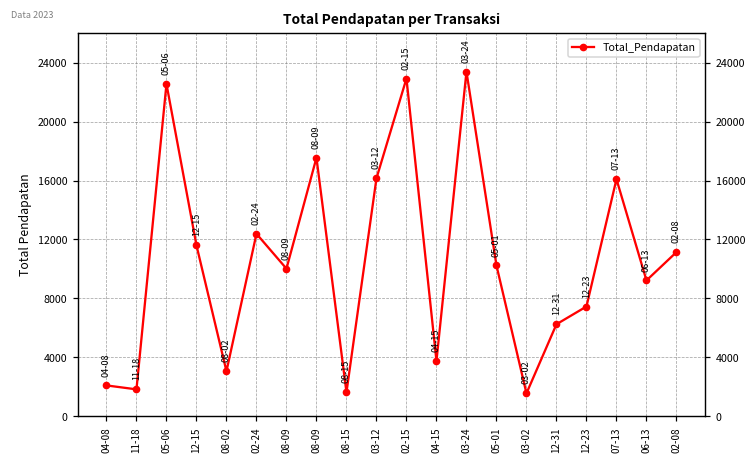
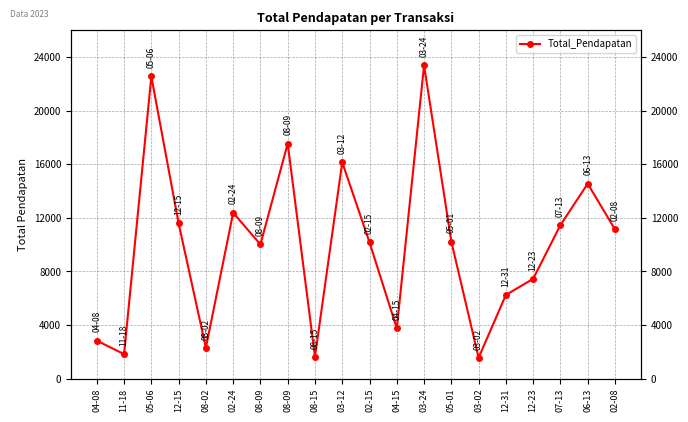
04-08: 2100 -> 2800
08-02: 3100 -> 2300
02-15: 22900 -> 10200
07-13: 16100 -> 11500
06-13: 9200 -> 14600
